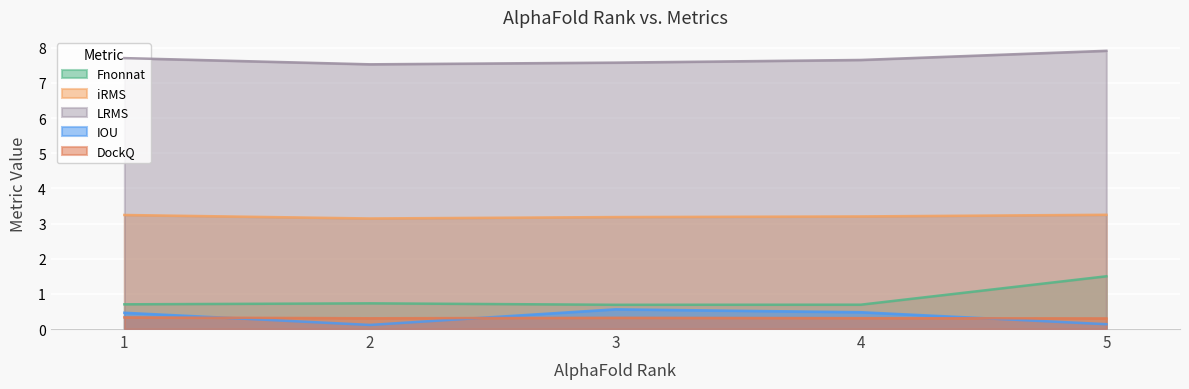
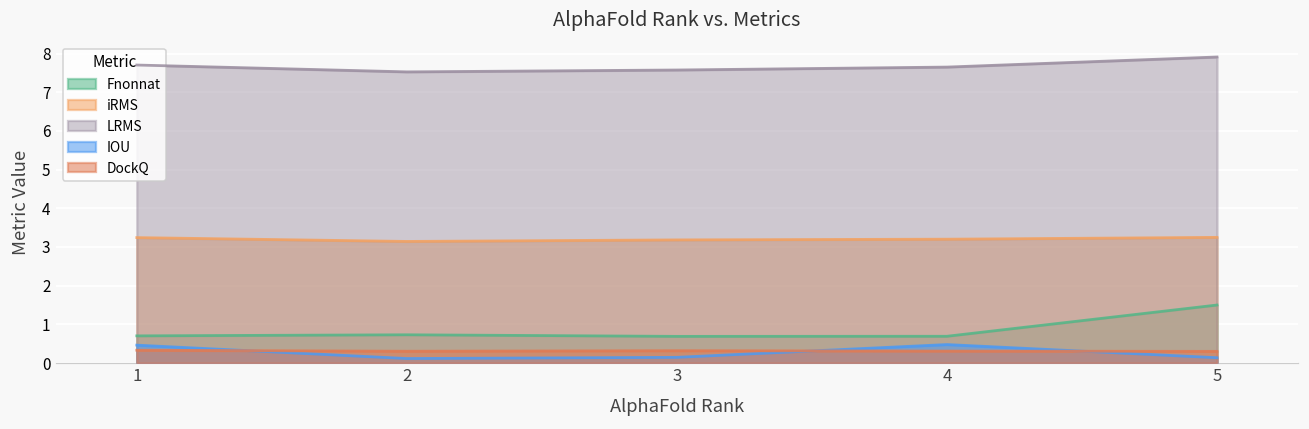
IOU, 3: 0.6 -> 0.1
